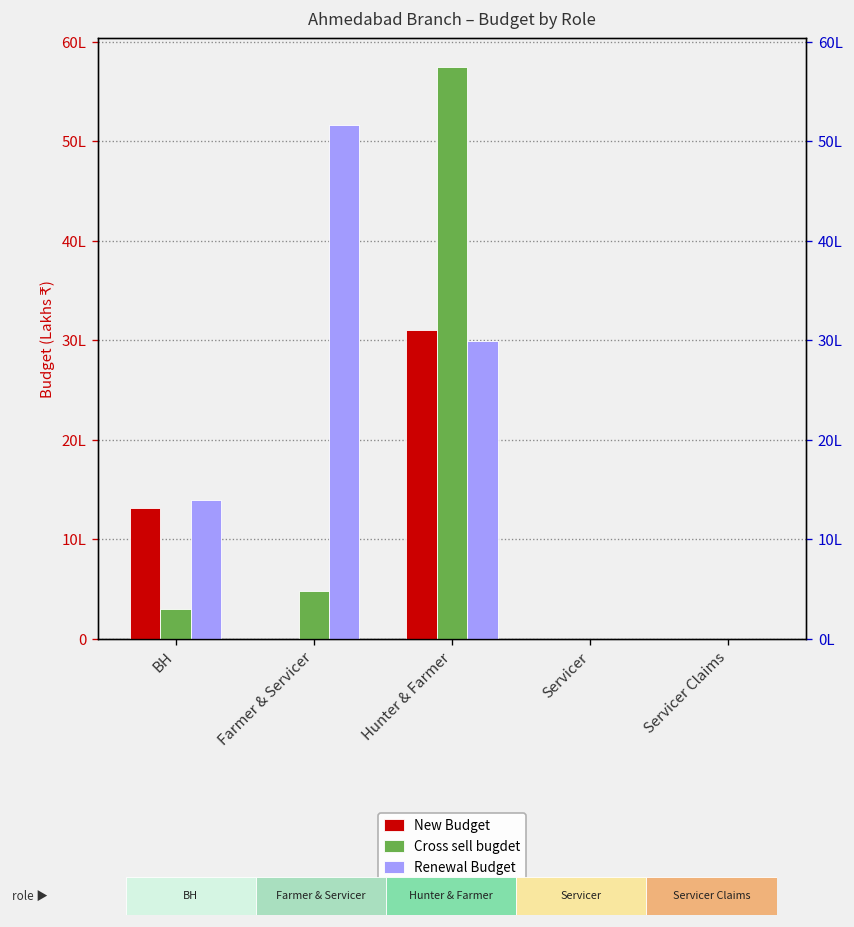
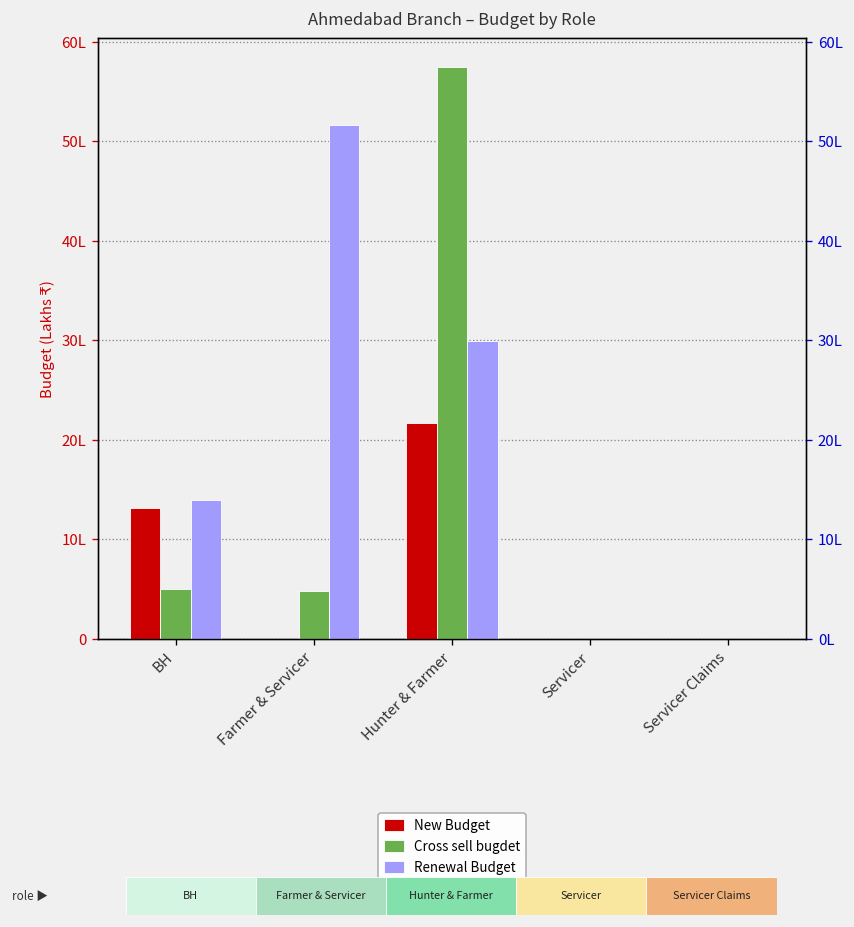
Cross sell bugdet, BH: 3L -> 5L
New Budget, Hunter & Farmer: 31L -> 22L
